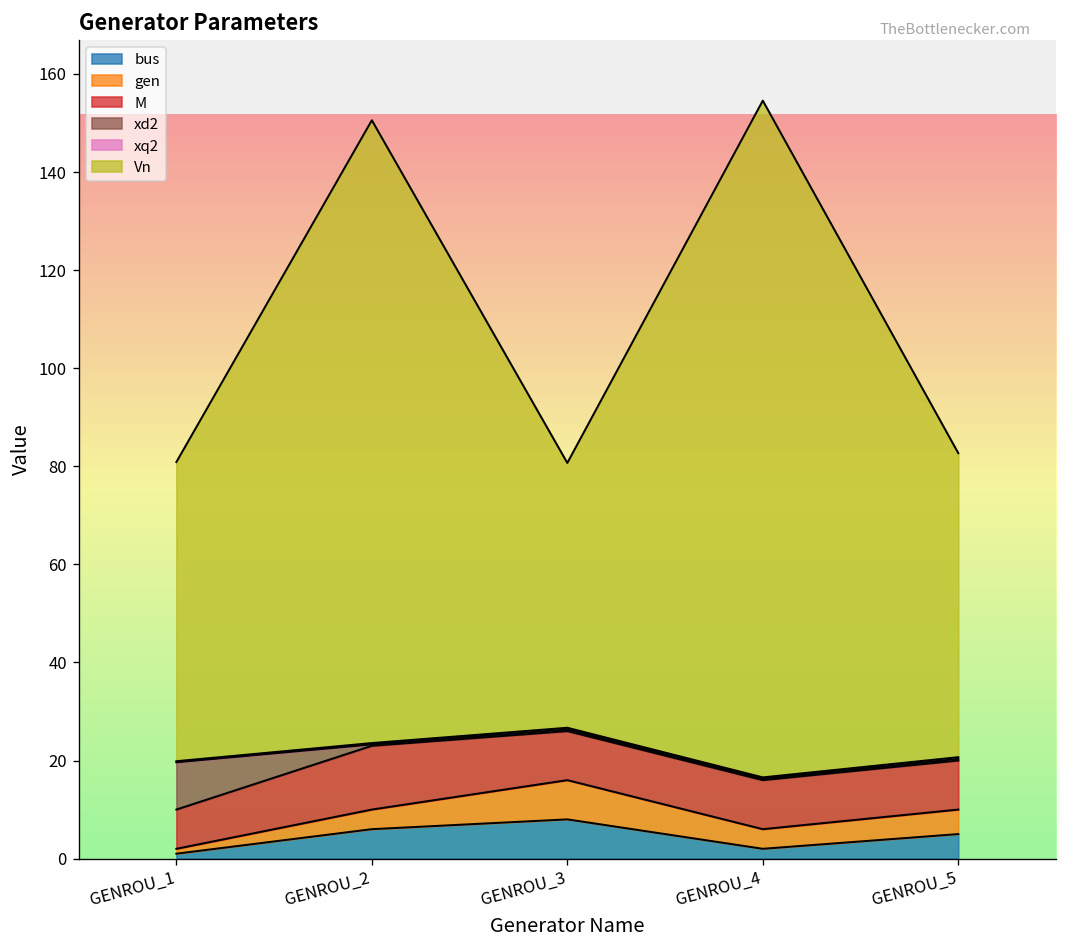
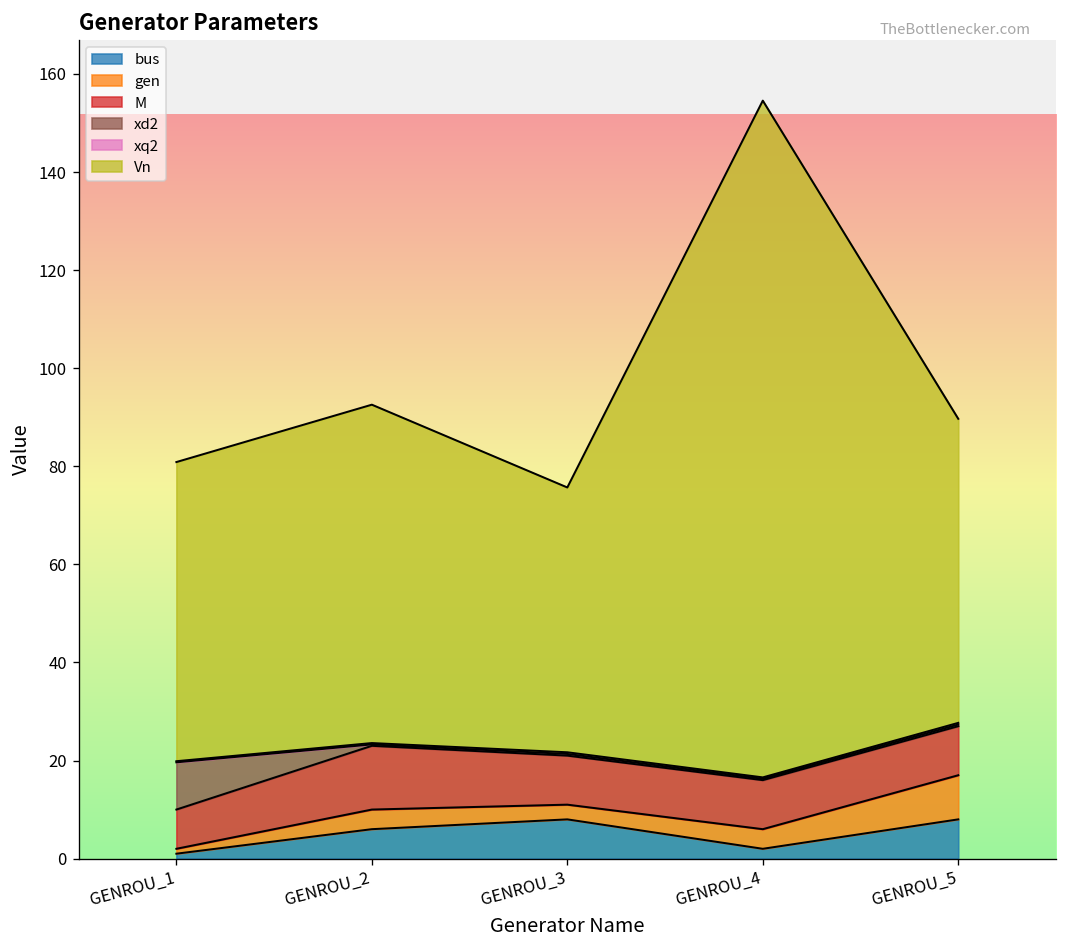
Vn, GENROU_2: 127 -> 69
gen, GENROU_3: 8 -> 3
bus, GENROU_5: 5 -> 8
gen, GENROU_5: 5 -> 9
